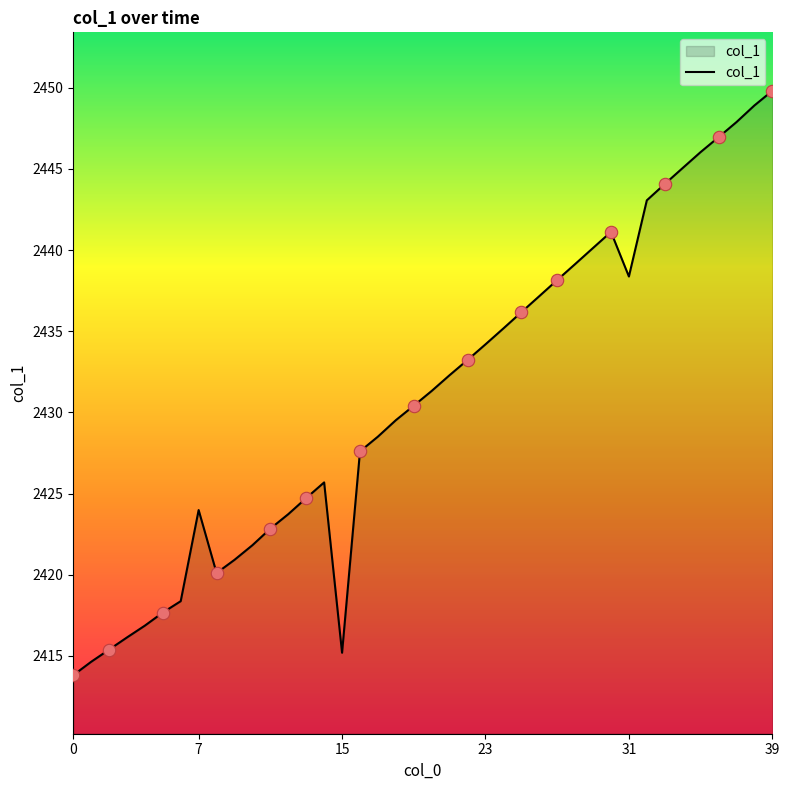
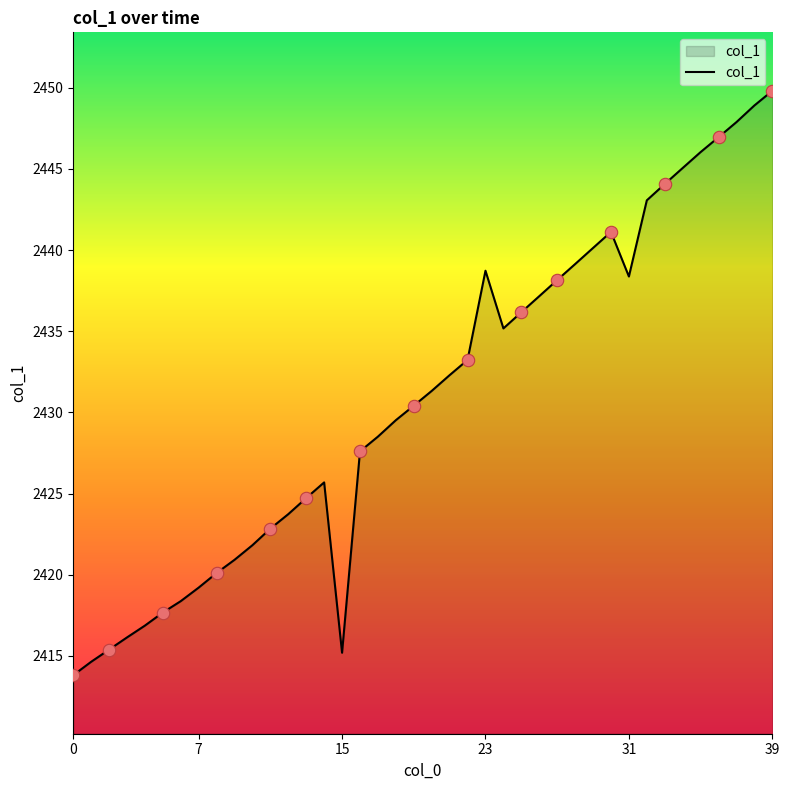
col_1, 7: 2424.0 -> 2419.2
col_1, 23: 2434.2 -> 2438.7
